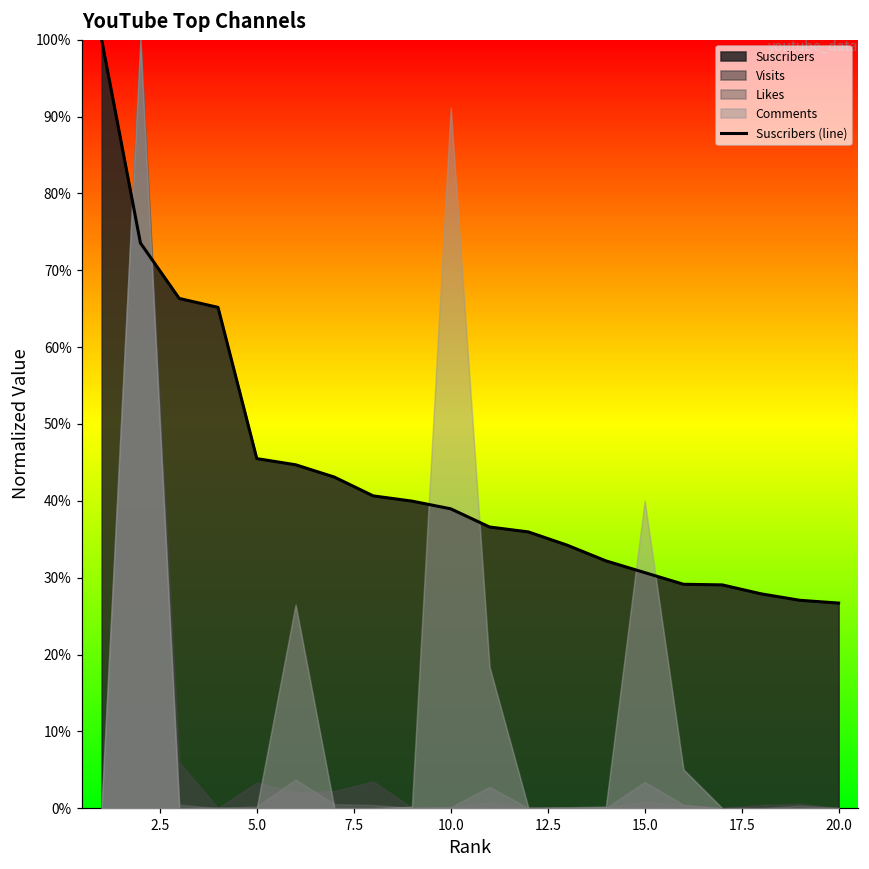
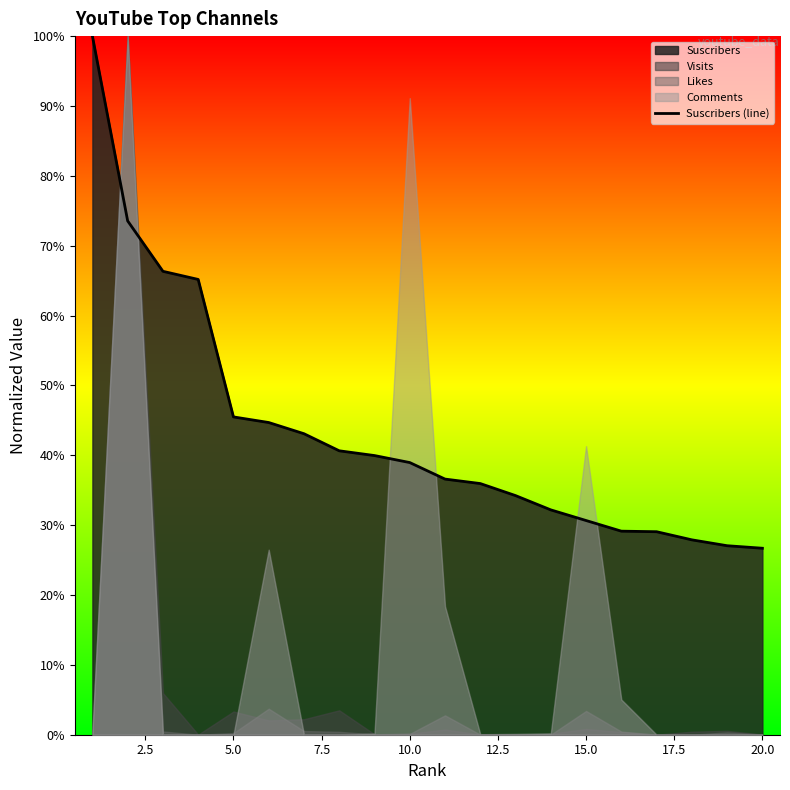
Comments, 15.0: 40% -> 41%
